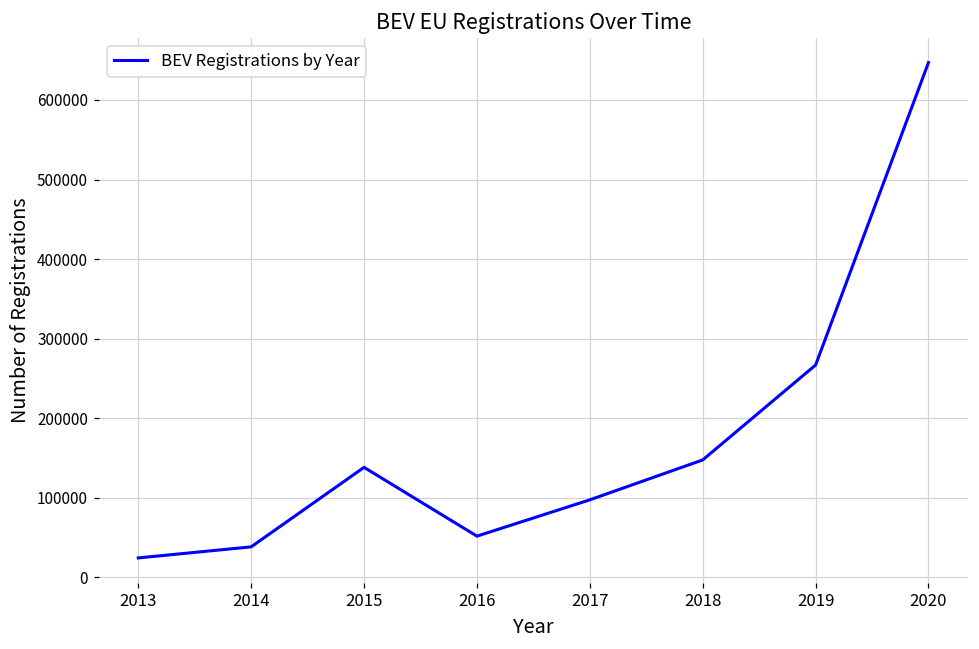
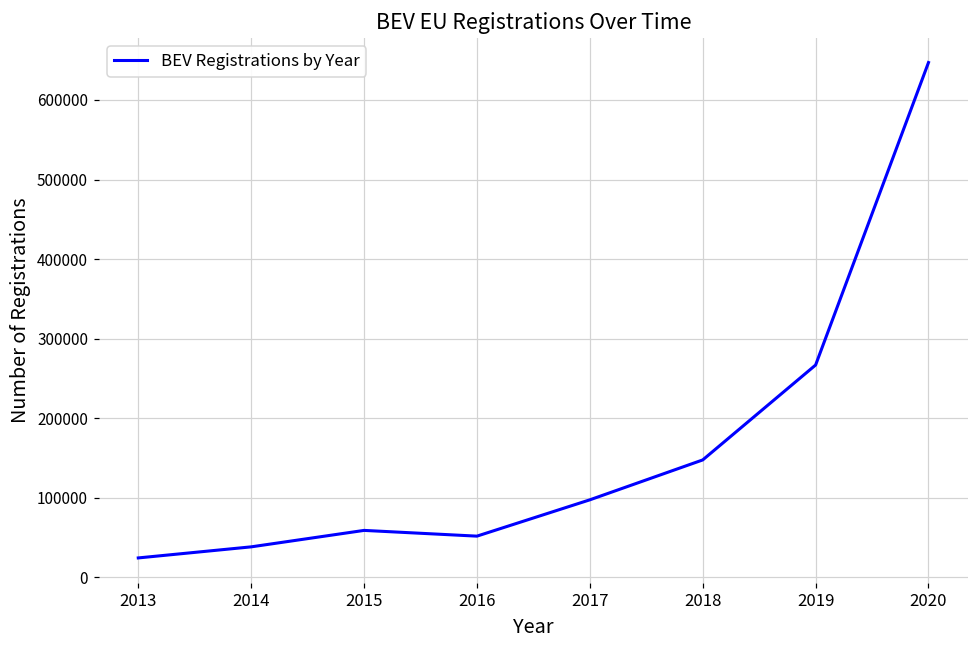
2015: 140000 -> 60000
